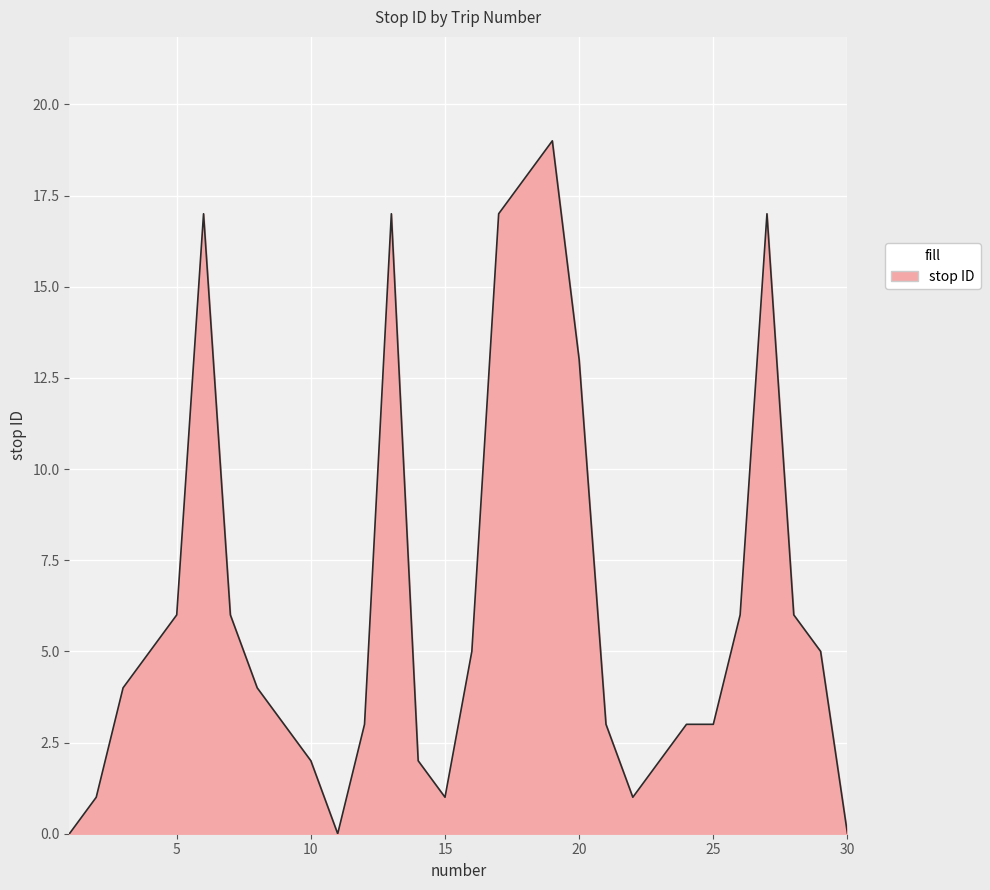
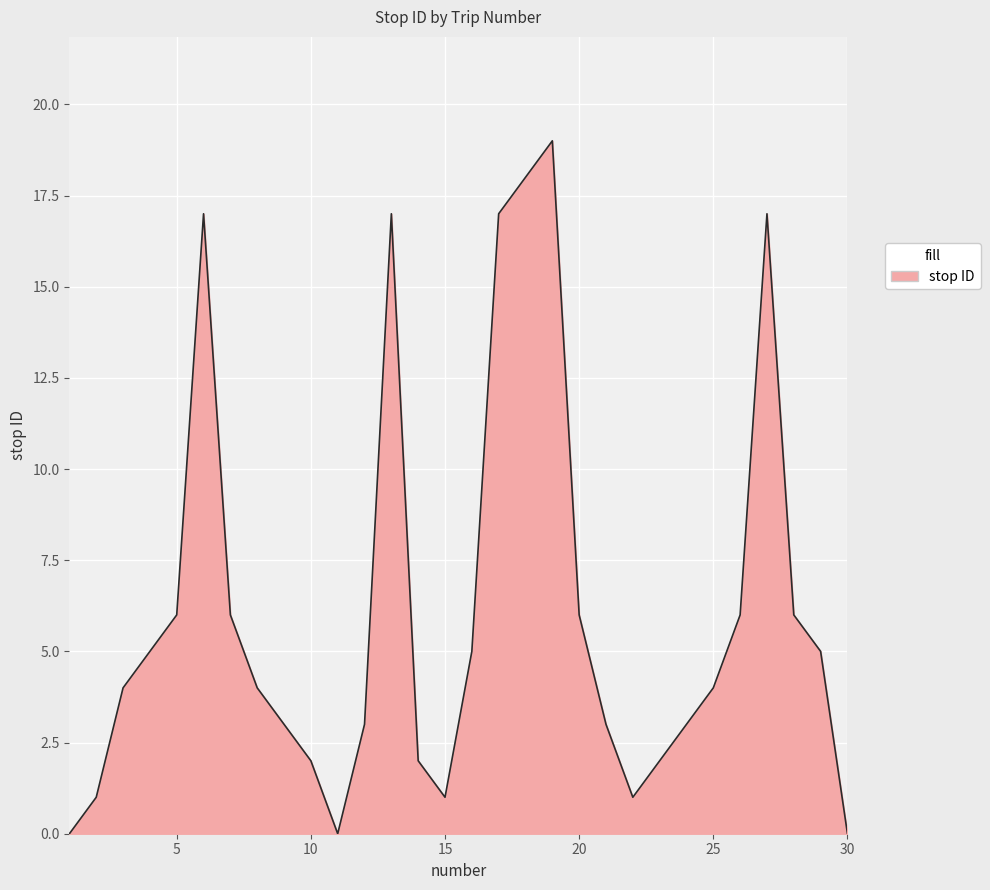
20: 13 -> 6
25: 3 -> 4
